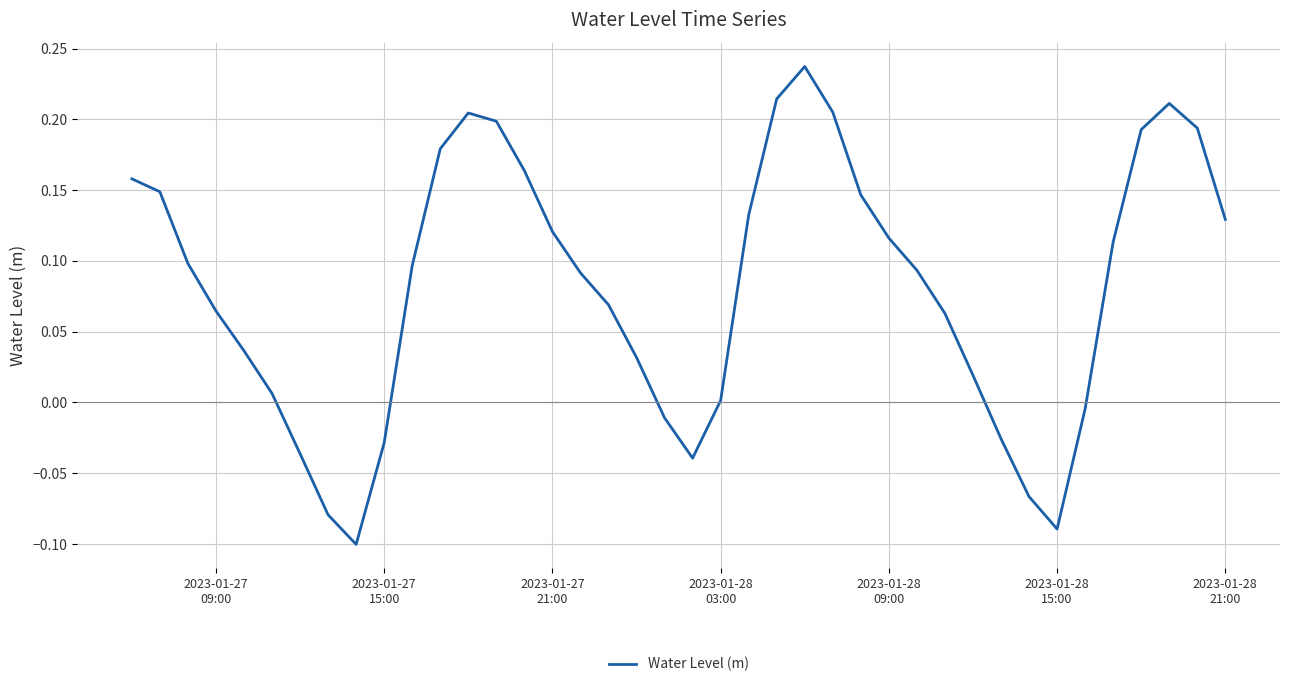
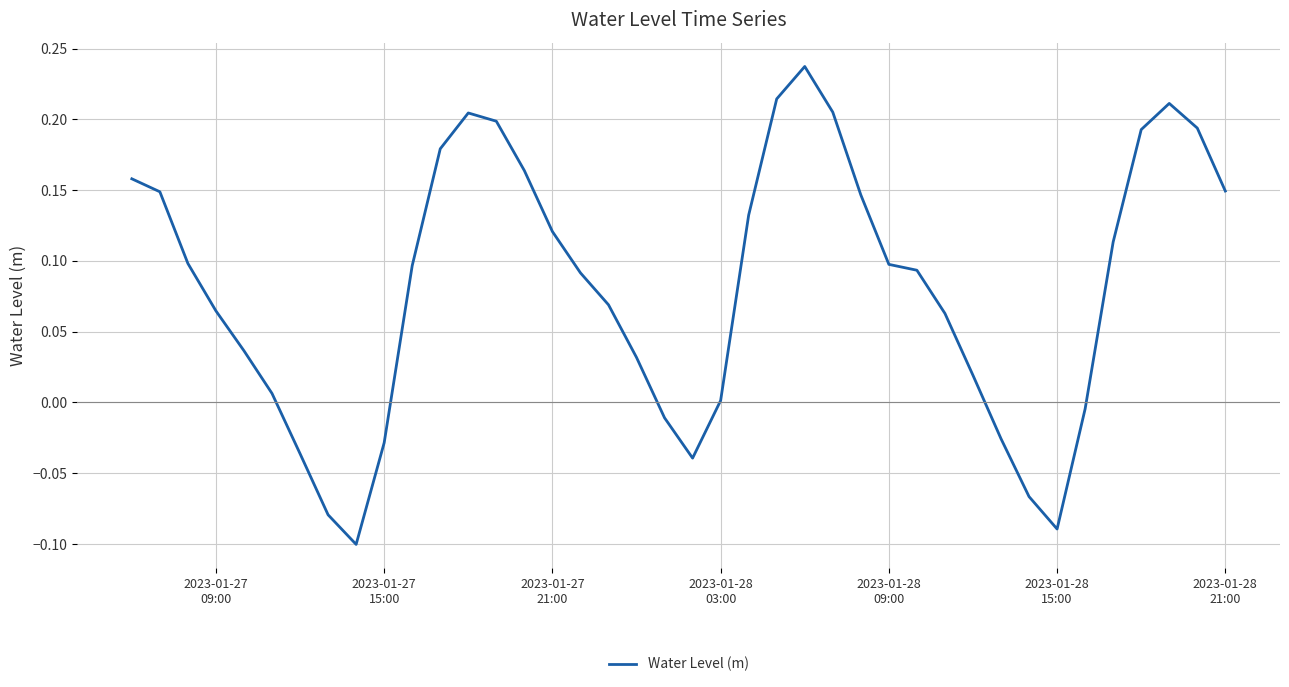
2023-01-28 09:00: 0.116 -> 0.098
2023-01-28 21:00: 0.129 -> 0.149
